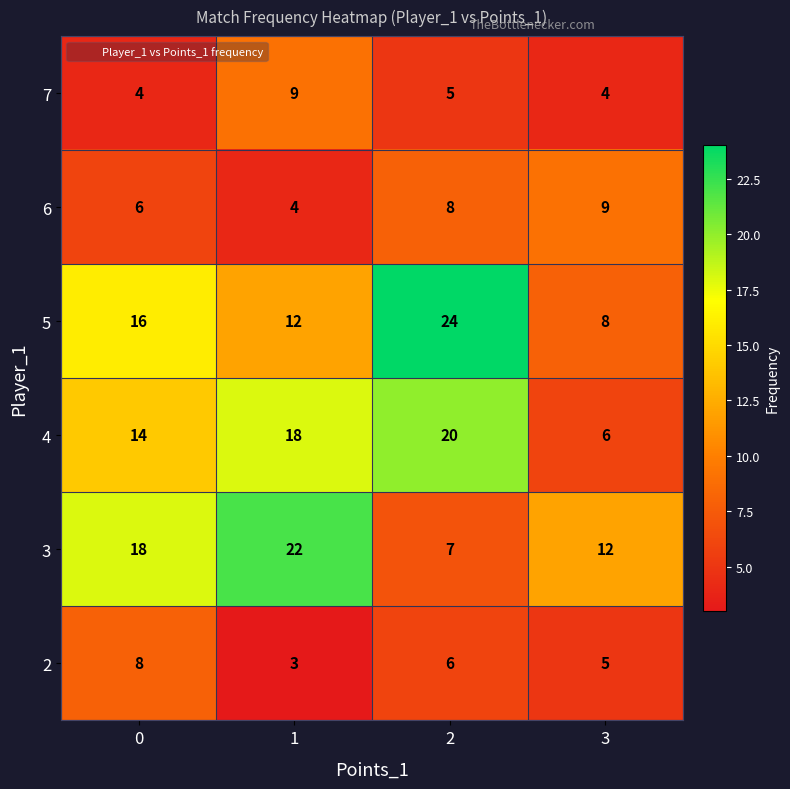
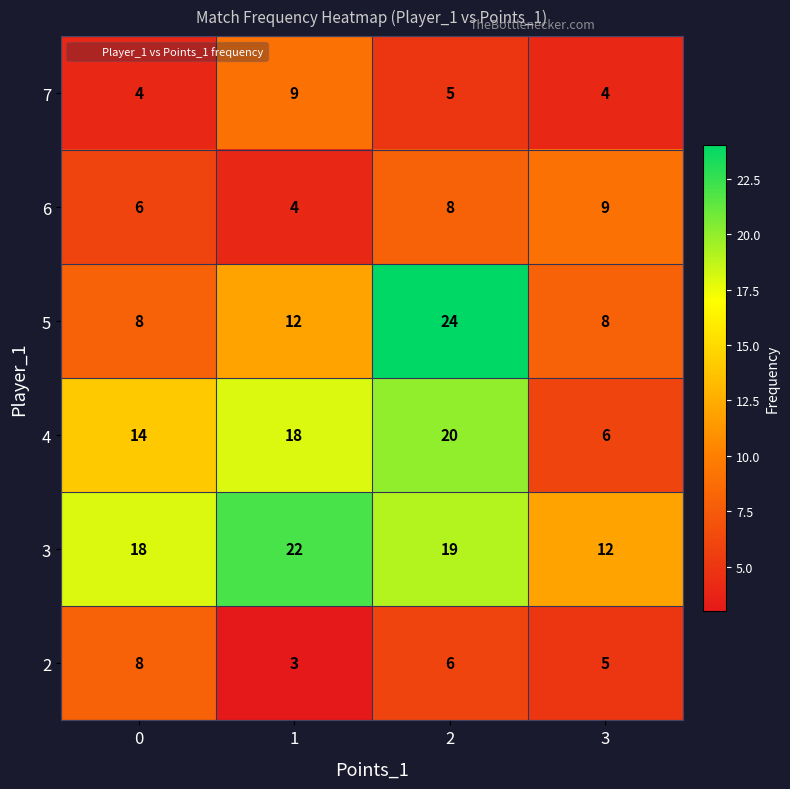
5, 0: 16 -> 8
3, 2: 7 -> 19
